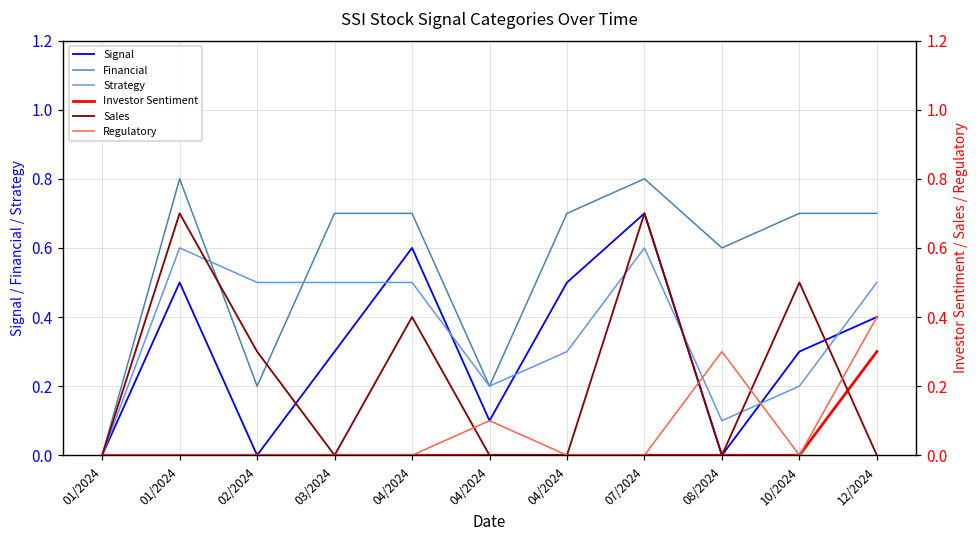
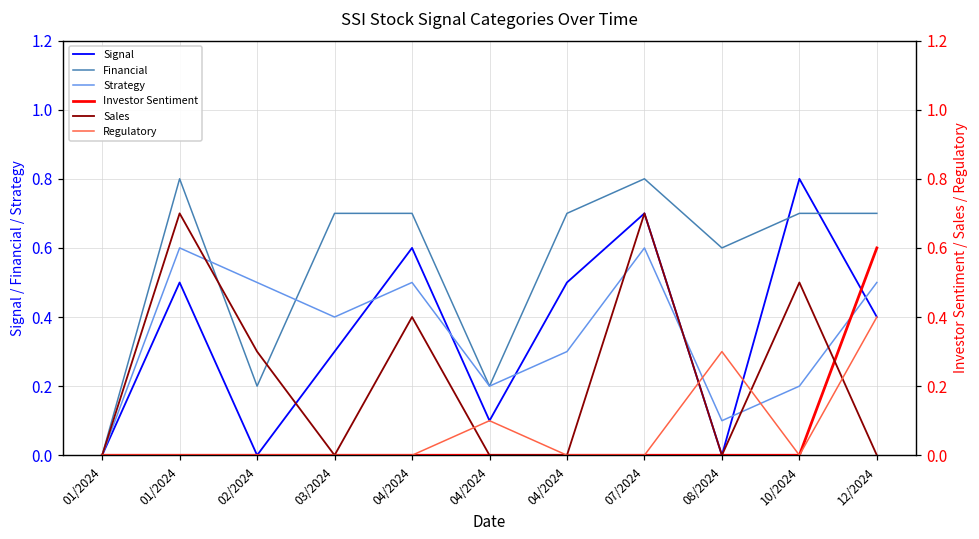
Strategy, 03/2024: 0.5 -> 0.4
Signal, 10/2024: 0.3 -> 0.8
Investor Sentiment, 12/2024: 0.3 -> 0.6
